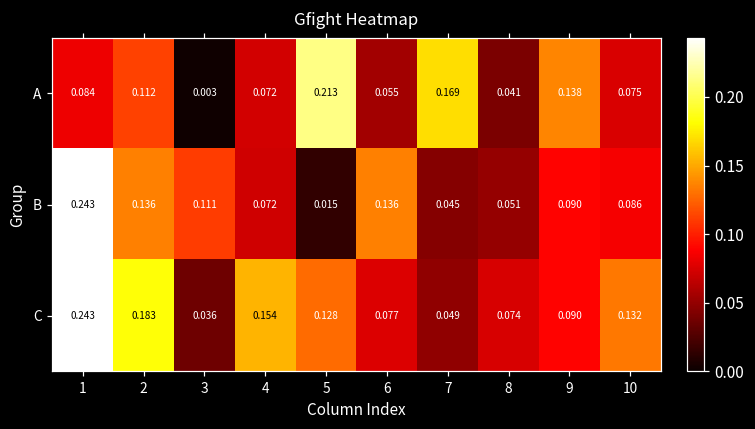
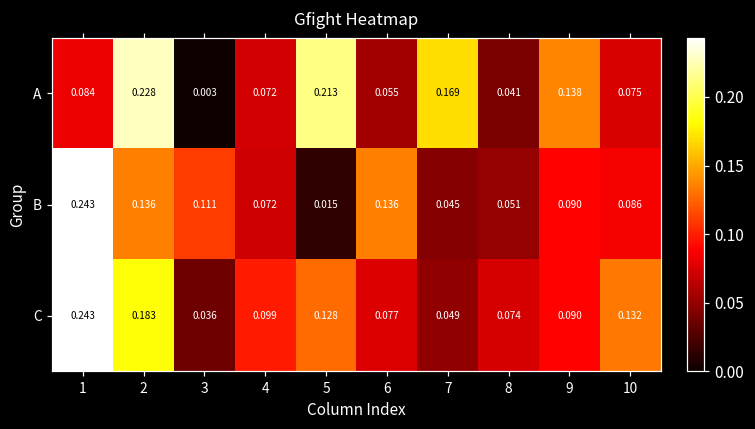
A, 2: 0.112 -> 0.228
C, 4: 0.154 -> 0.099
